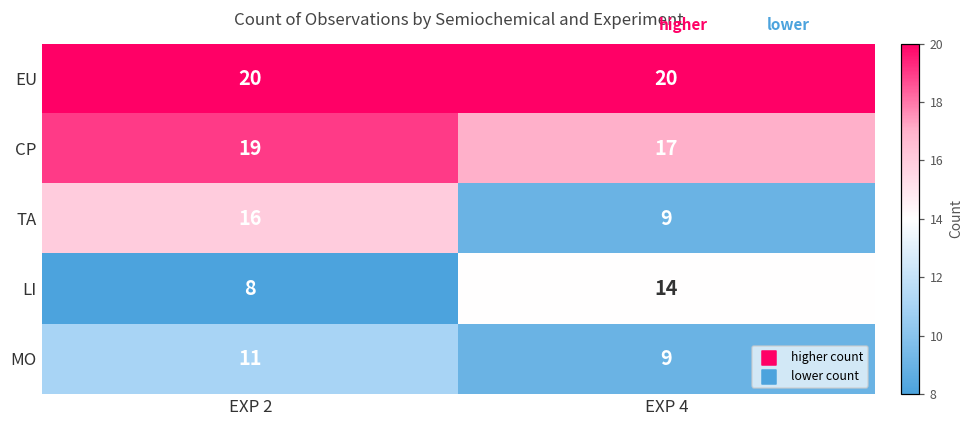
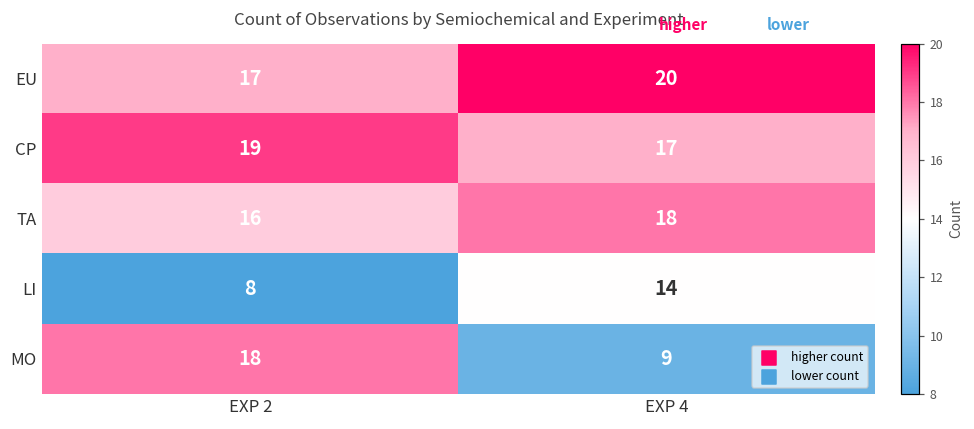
EU, EXP 2: 20 -> 17
TA, EXP 4: 9 -> 18
MO, EXP 2: 11 -> 18
